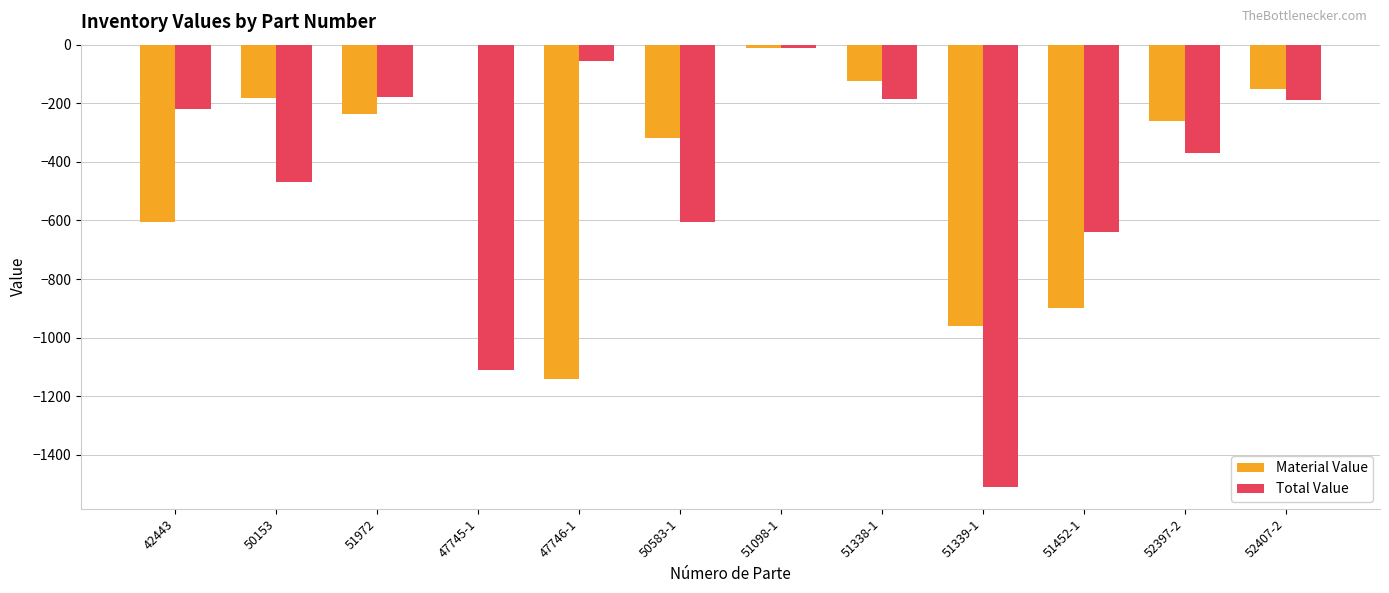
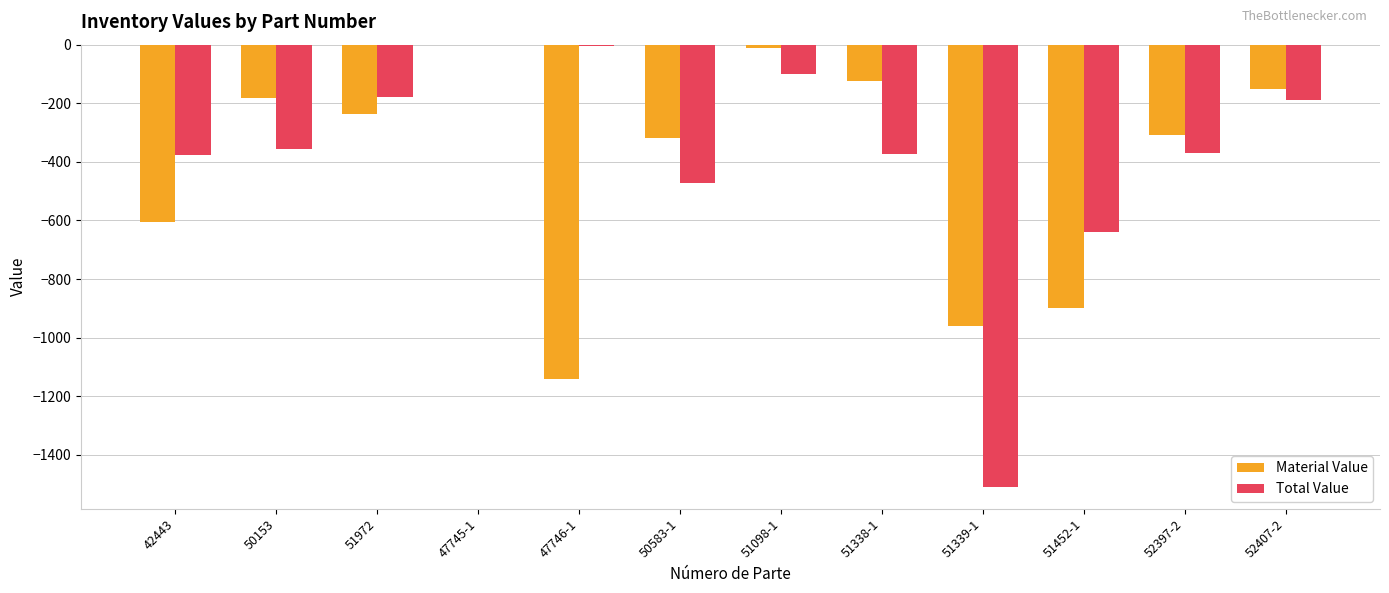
Total Value, 42443: -220 -> -380
Total Value, 50153: -470 -> -360
Total Value, 47745-1: -1110 -> 0
Total Value, 47746-1: -50 -> 0
Total Value, 50583-1: -610 -> -470
Total Value, 51098-1: -10 -> -100
Total Value, 51338-1: -180 -> -370
Material Value, 52397-2: -260 -> -310
